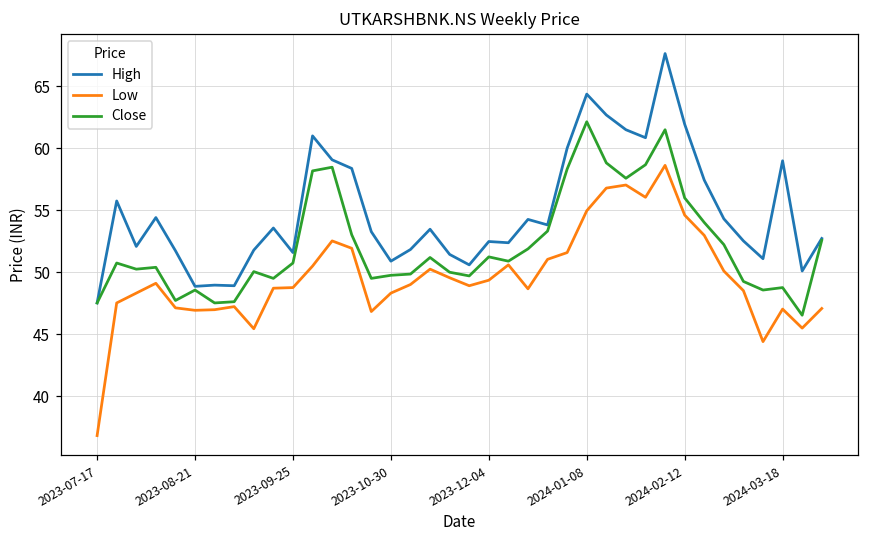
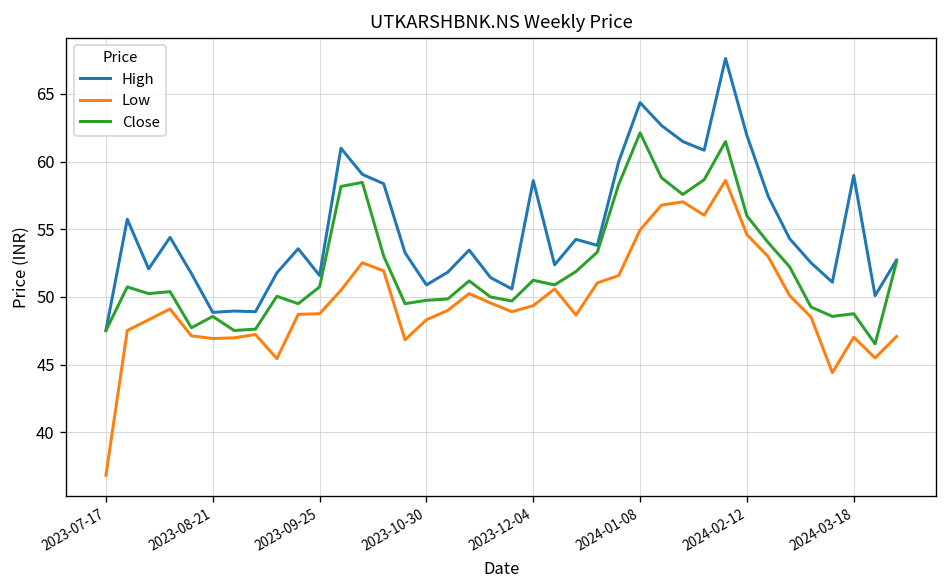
High, 2023-12-04: 52.5 -> 58.6
